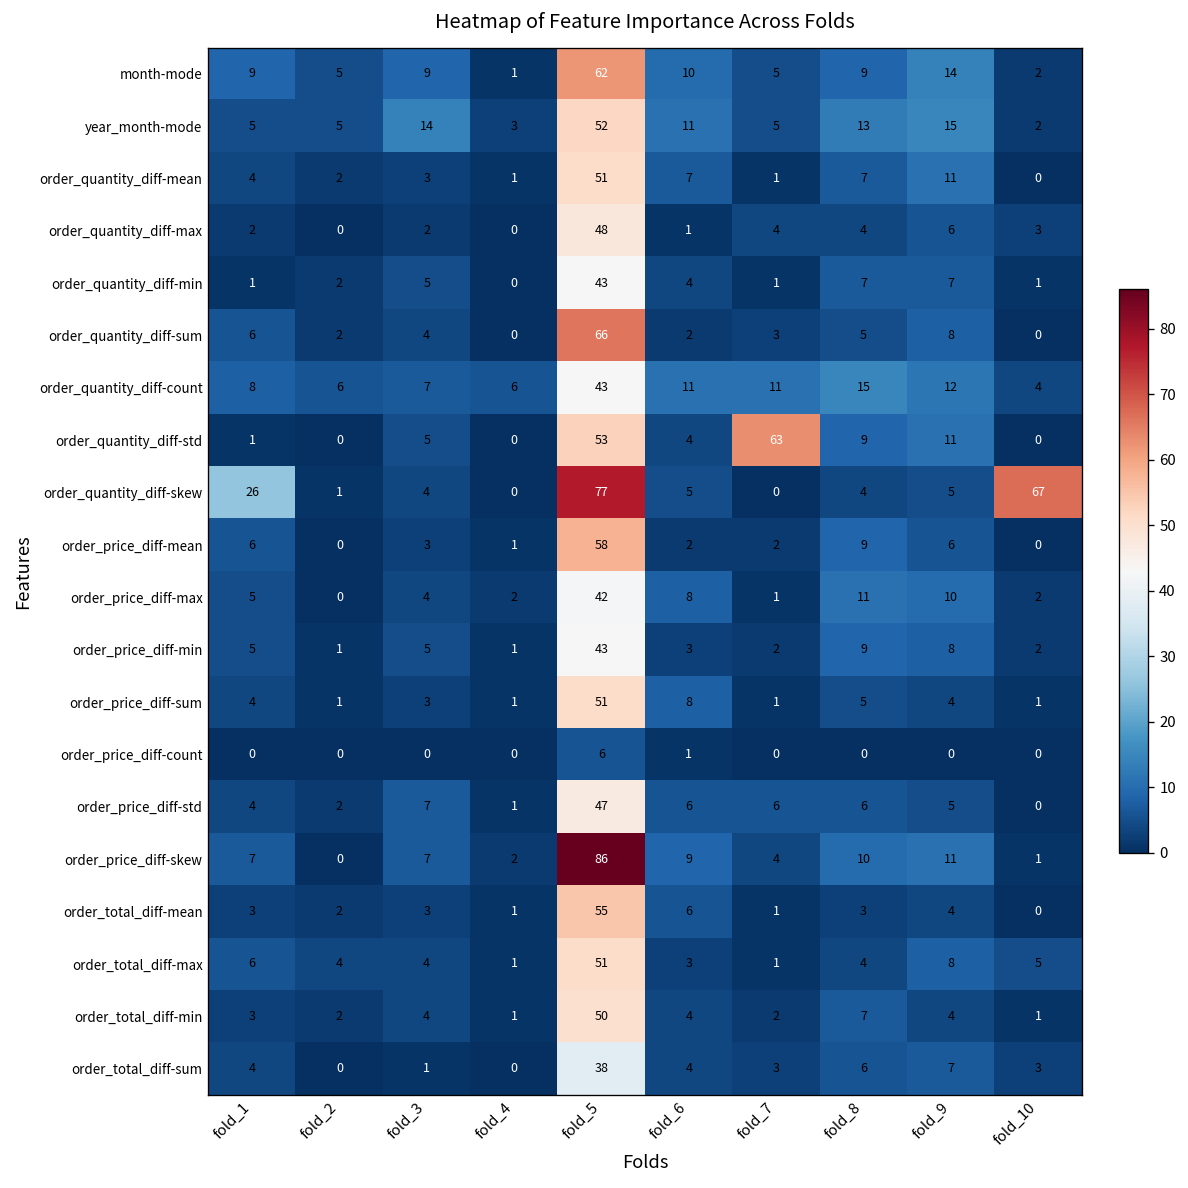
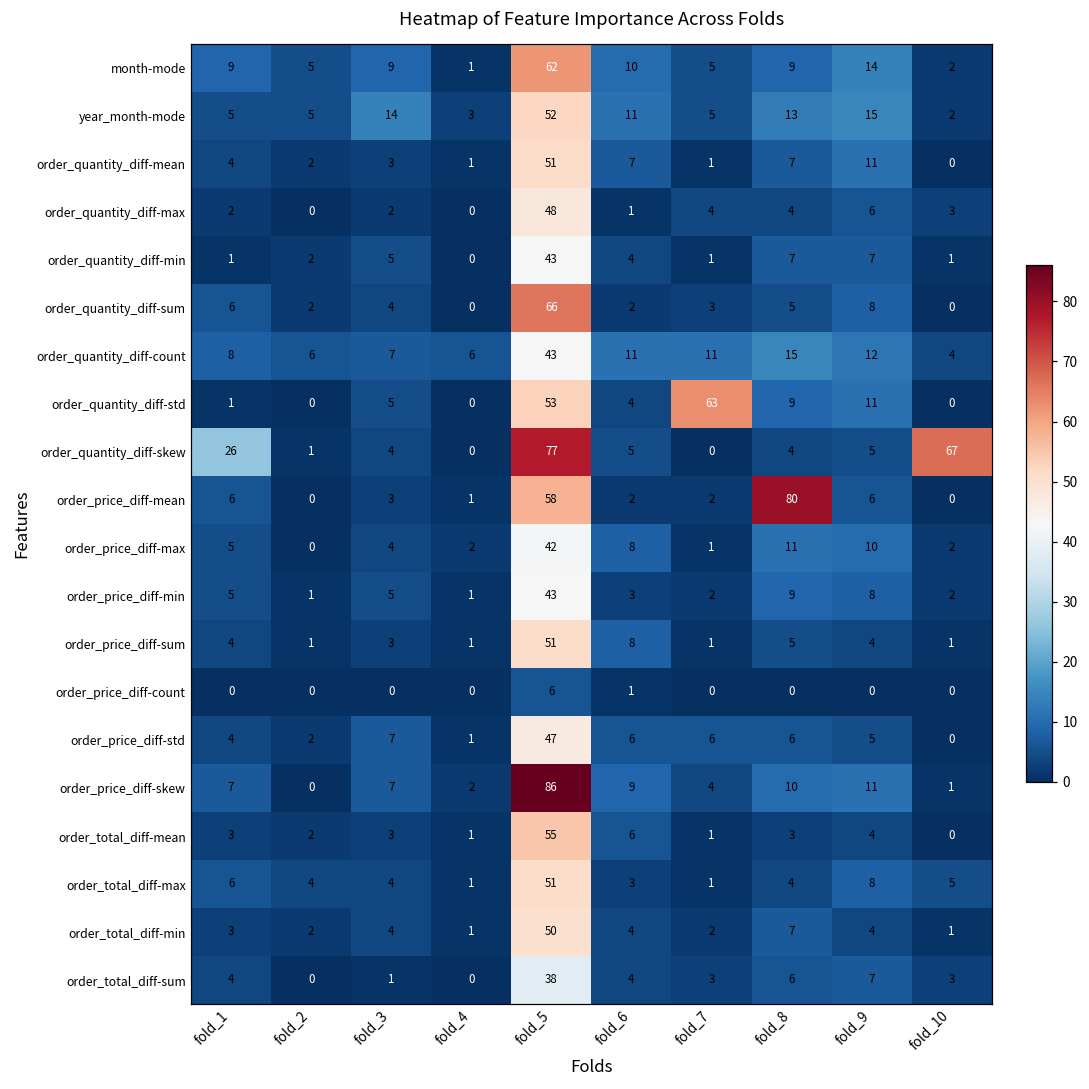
order_price_diff-mean, fold_8: 9 -> 80
